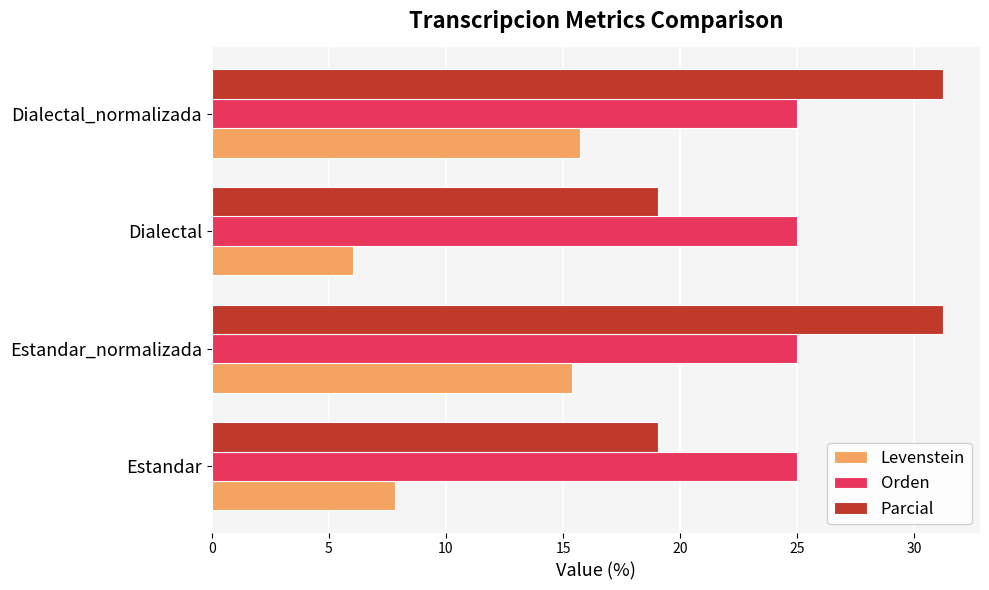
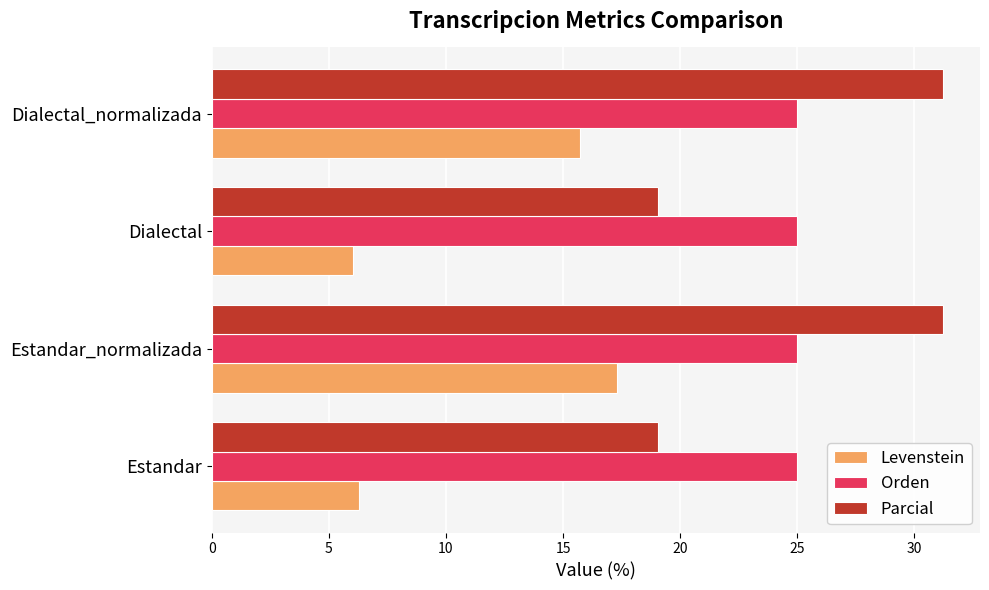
Levenstein, Estandar_normalizada: 15.4 -> 17.3
Levenstein, Estandar: 7.8 -> 6.3
